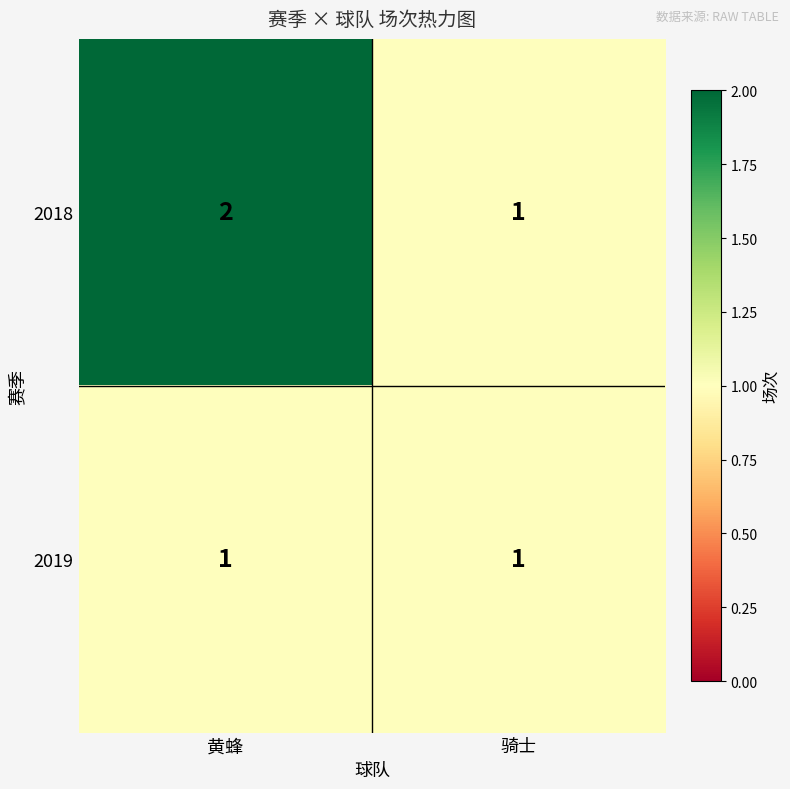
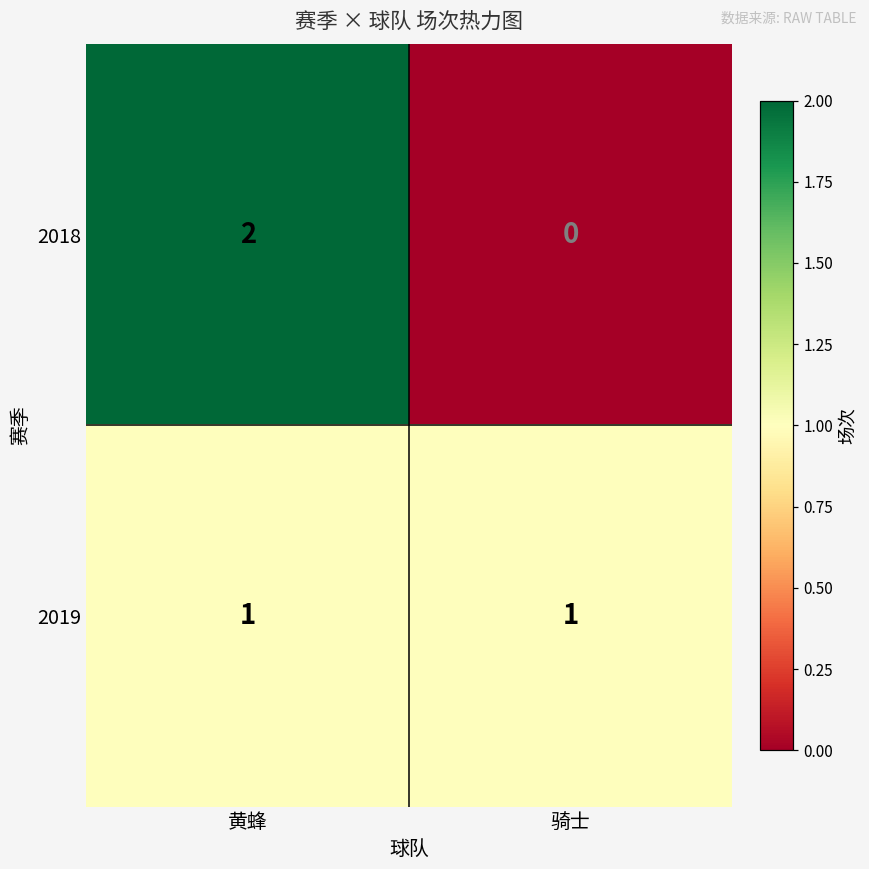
2018, 骑士: 1 -> 0
